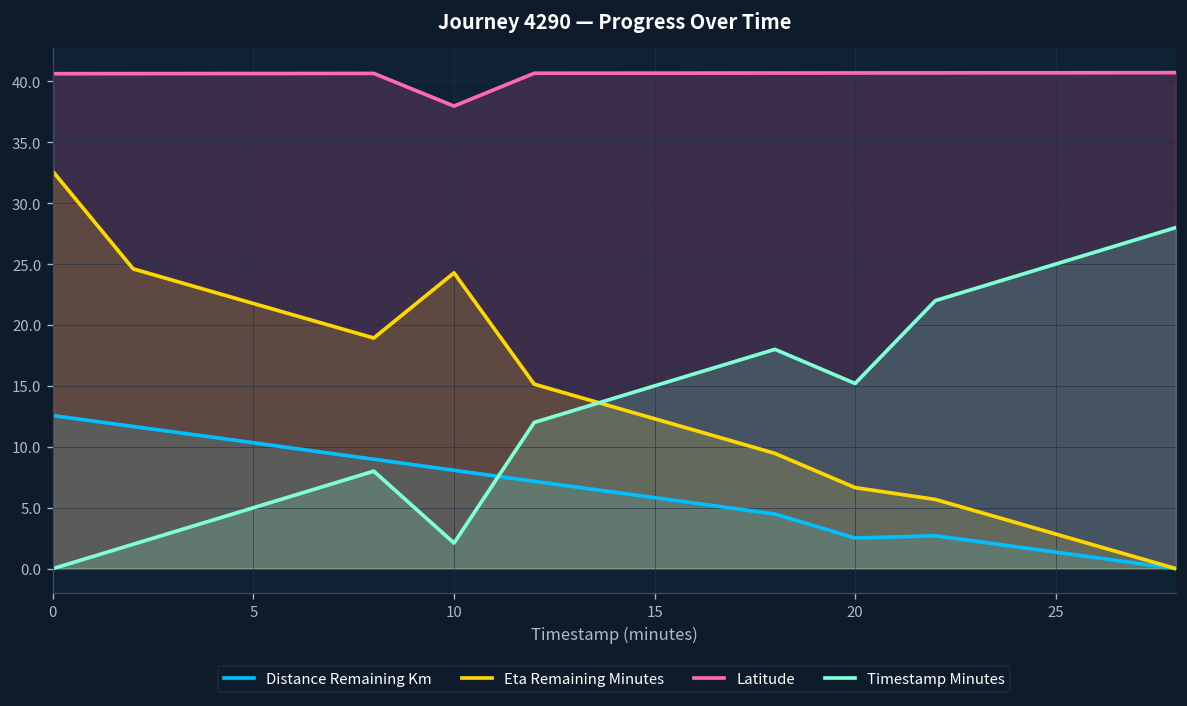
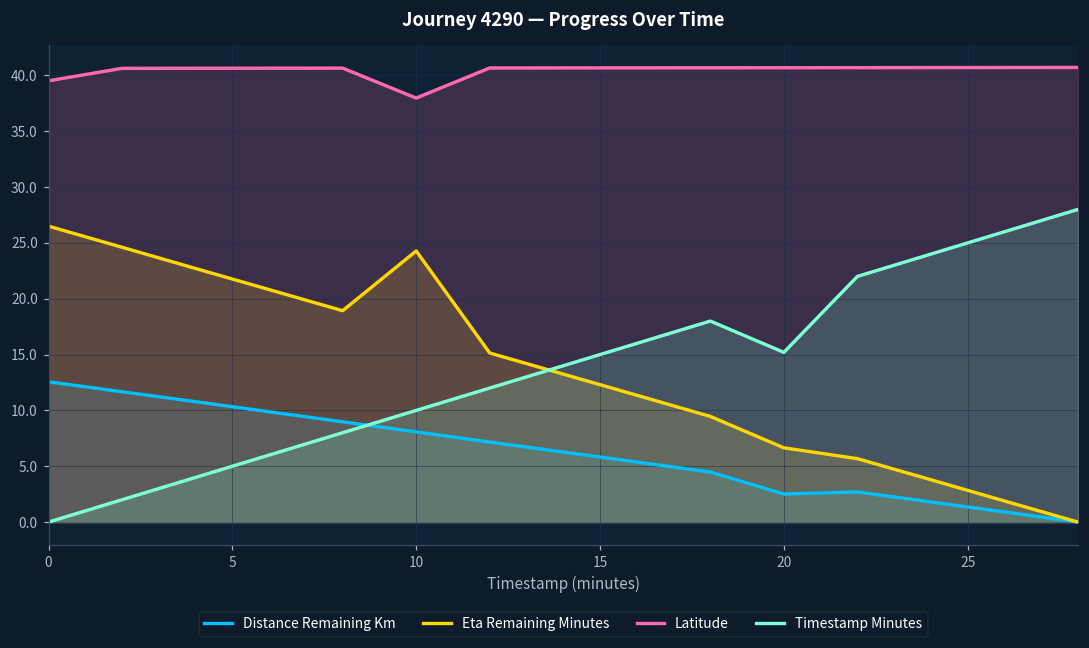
Eta Remaining Minutes, 0: 32.6 -> 26.5
Latitude, 0: 40.6 -> 39.5
Timestamp Minutes, 10: 2.1 -> 10.0
